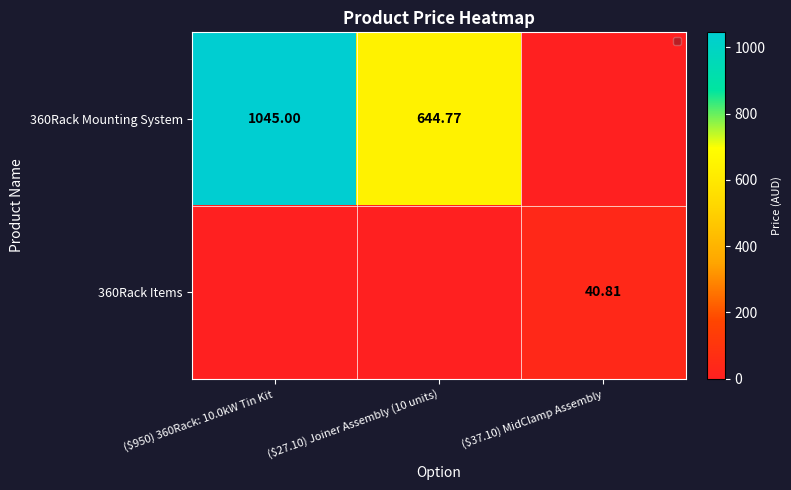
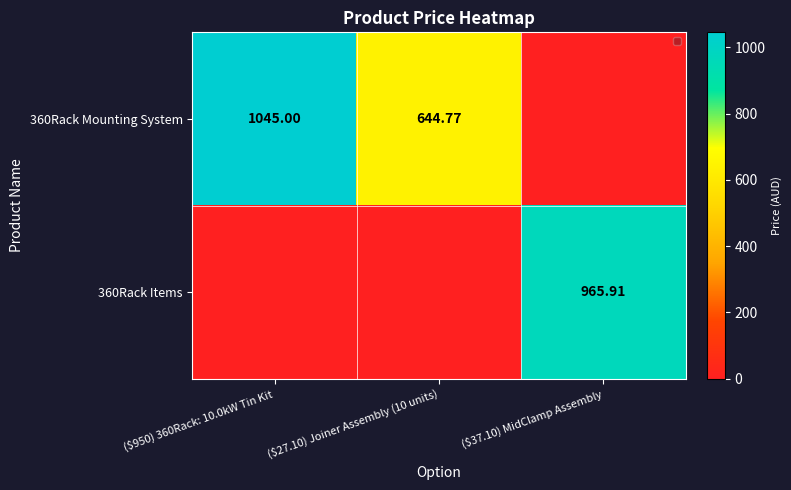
360Rack Items, ($37.10) MidClamp Assembly: 40.81 -> 965.91
